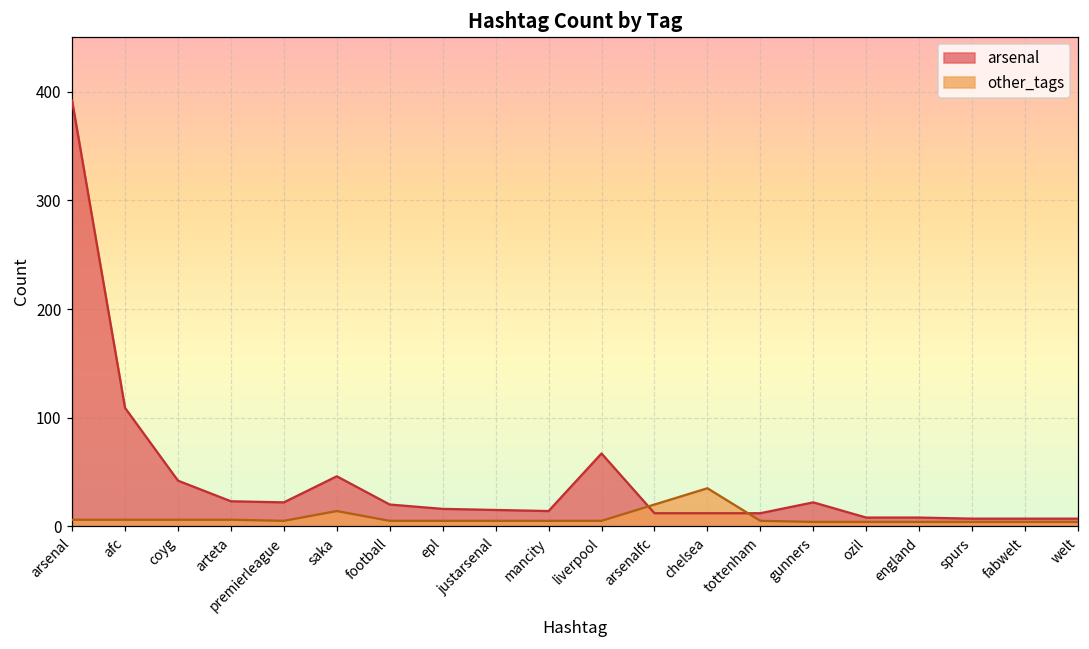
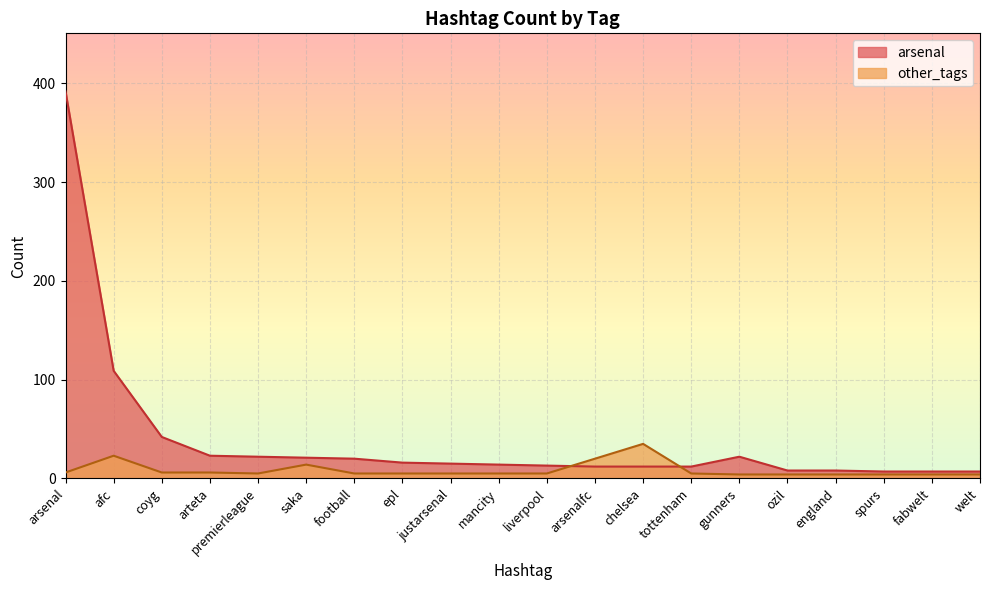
other_tags, afc: 10 -> 20
arsenal, saka: 50 -> 20
arsenal, liverpool: 70 -> 10
